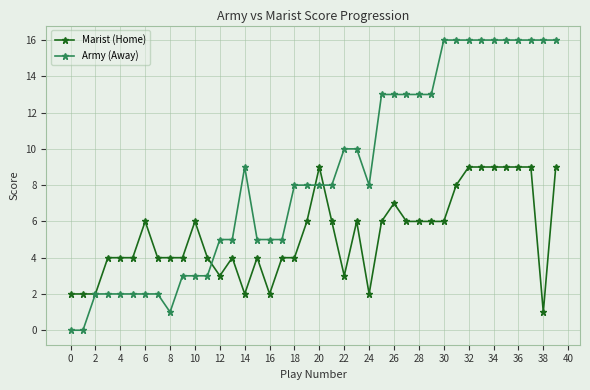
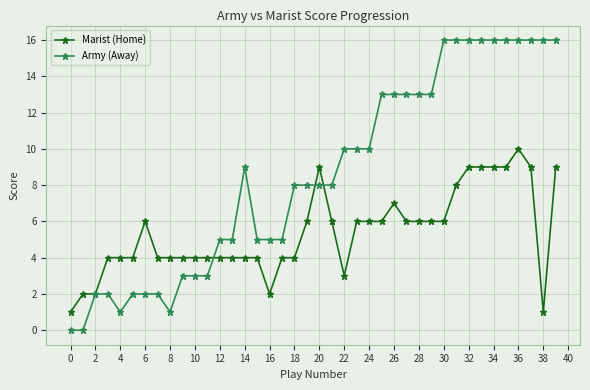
Marist (Home), 0: 2 -> 1
Army (Away), 4: 2 -> 1
Marist (Home), 10: 6 -> 4
Marist (Home), 12: 3 -> 4
Marist (Home), 14: 2 -> 4
Marist (Home), 24: 2 -> 6
Army (Away), 24: 8 -> 10
Marist (Home), 36: 9 -> 10
